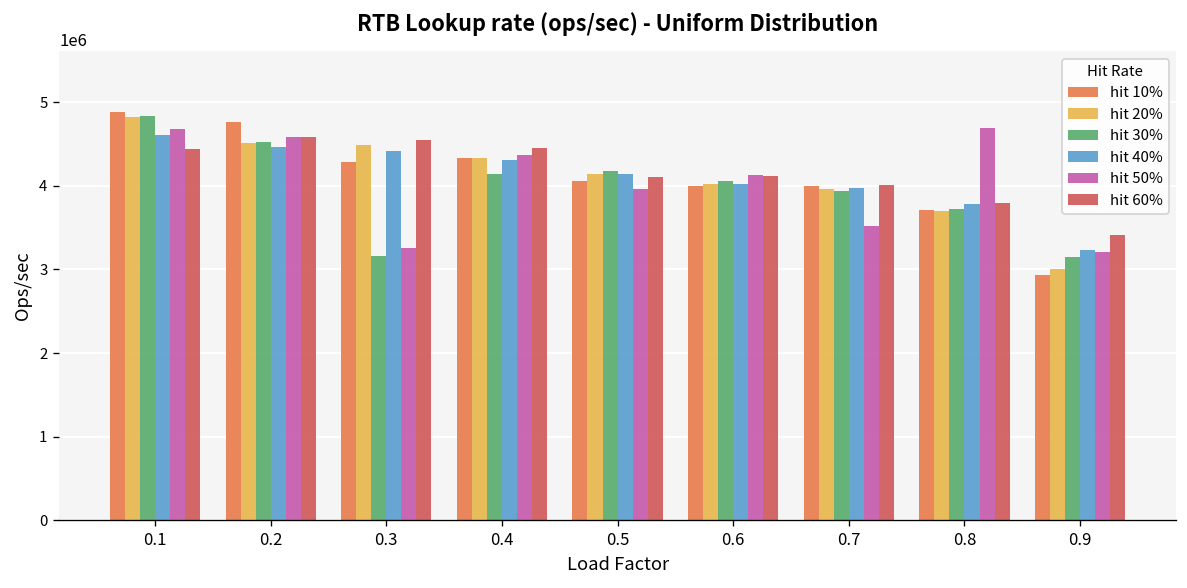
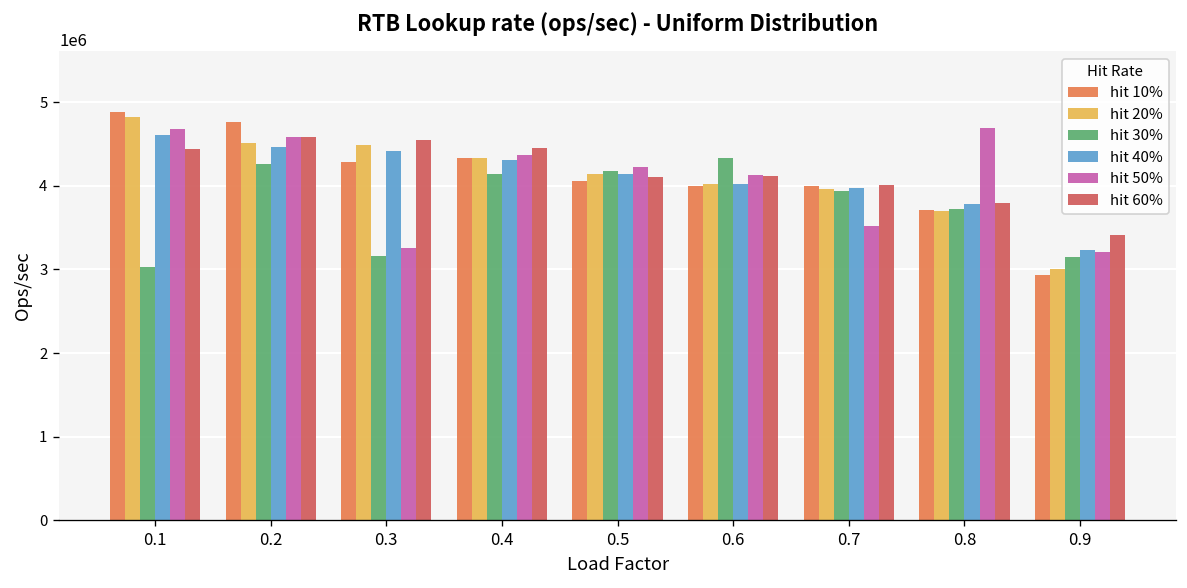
hit 30%, 0.1: 4800000 -> 3000000
hit 30%, 0.2: 4500000 -> 4300000
hit 50%, 0.5: 4000000 -> 4200000
hit 30%, 0.6: 4100000 -> 4300000
